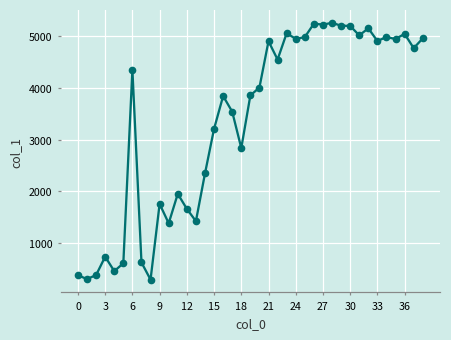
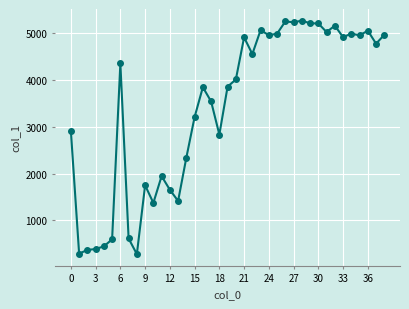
0: 400 -> 2900
3: 700 -> 400
